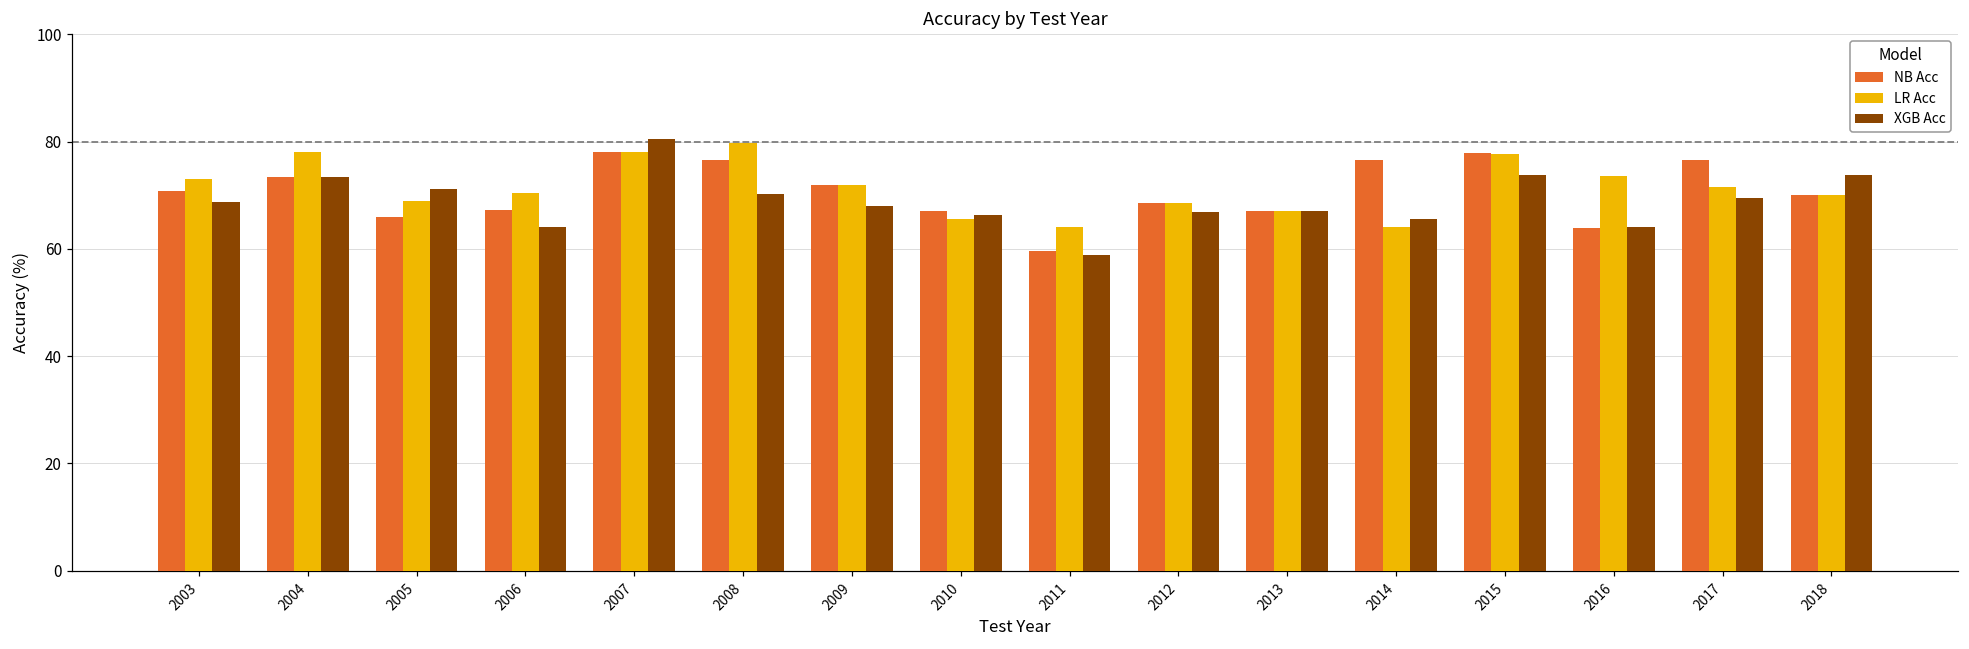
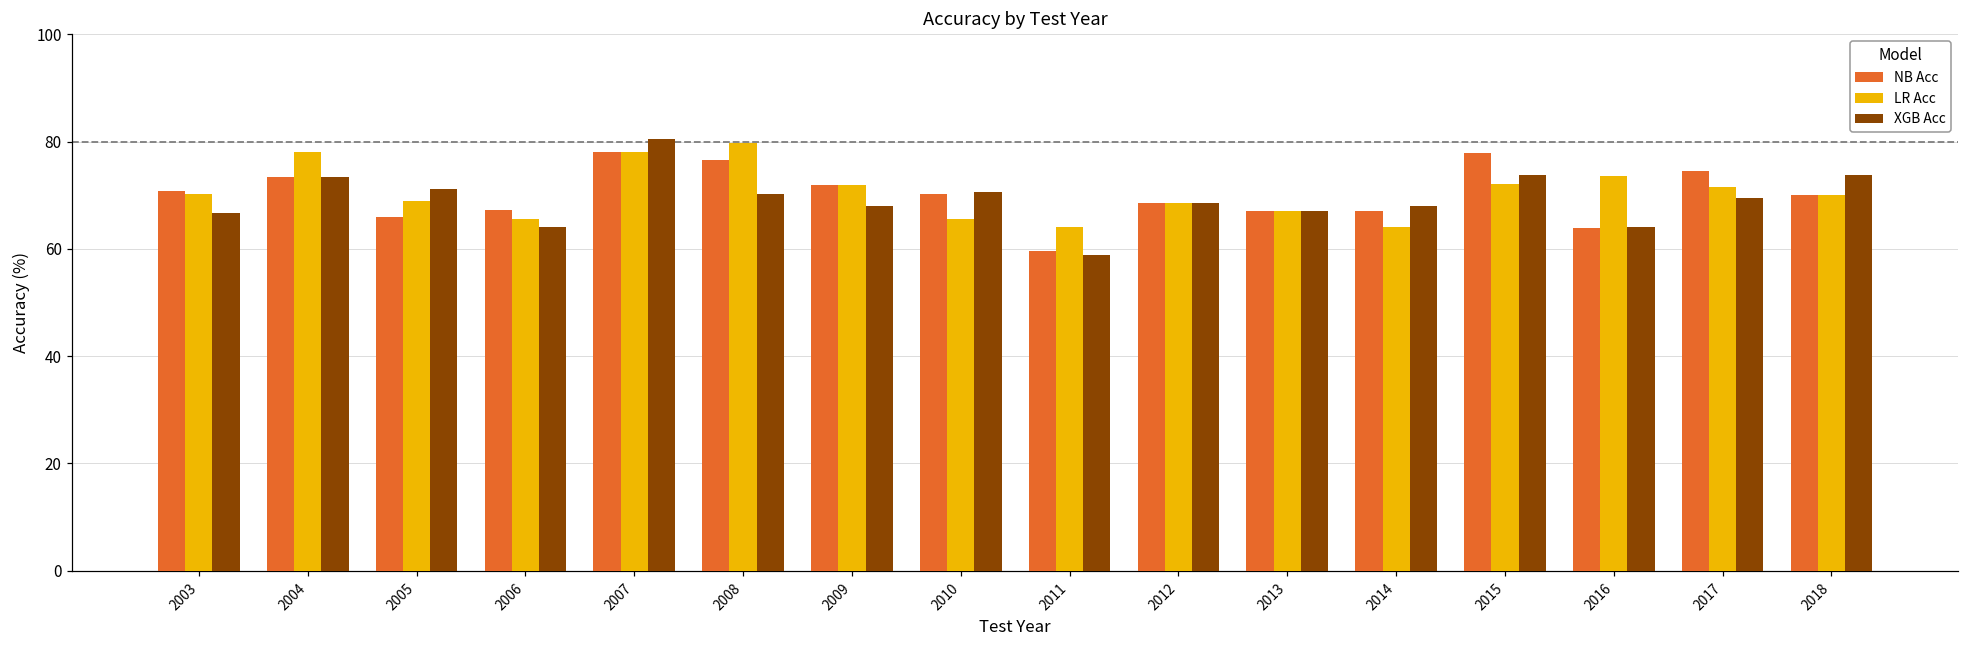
LR Acc, 2003: 73 -> 70
XGB Acc, 2003: 69 -> 67
LR Acc, 2006: 70 -> 66
NB Acc, 2010: 67 -> 70
XGB Acc, 2010: 66 -> 71
XGB Acc, 2012: 67 -> 69
NB Acc, 2014: 77 -> 67
XGB Acc, 2014: 66 -> 68
LR Acc, 2015: 78 -> 72
NB Acc, 2017: 77 -> 75
